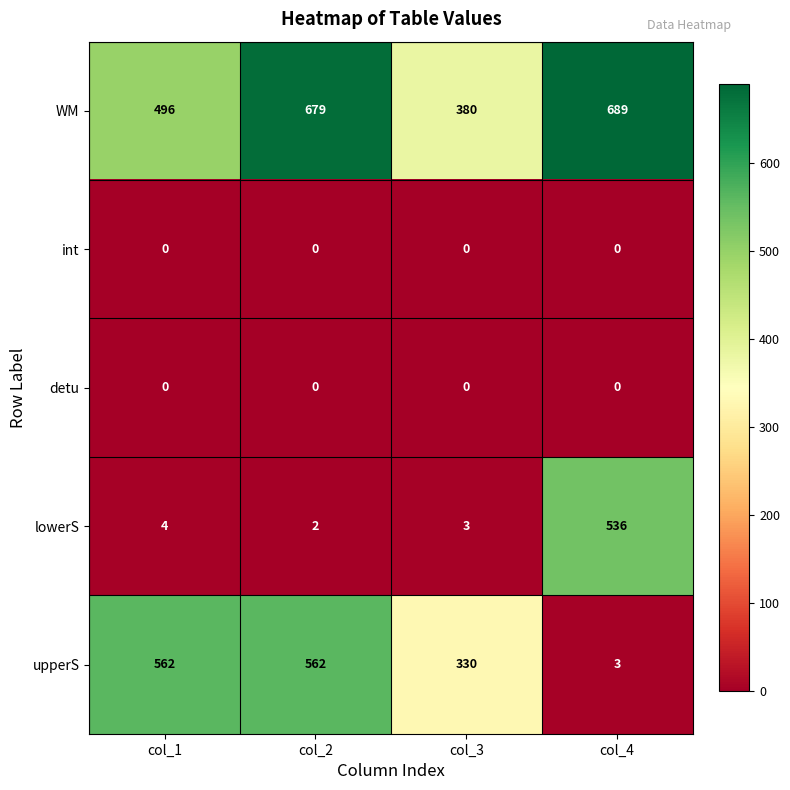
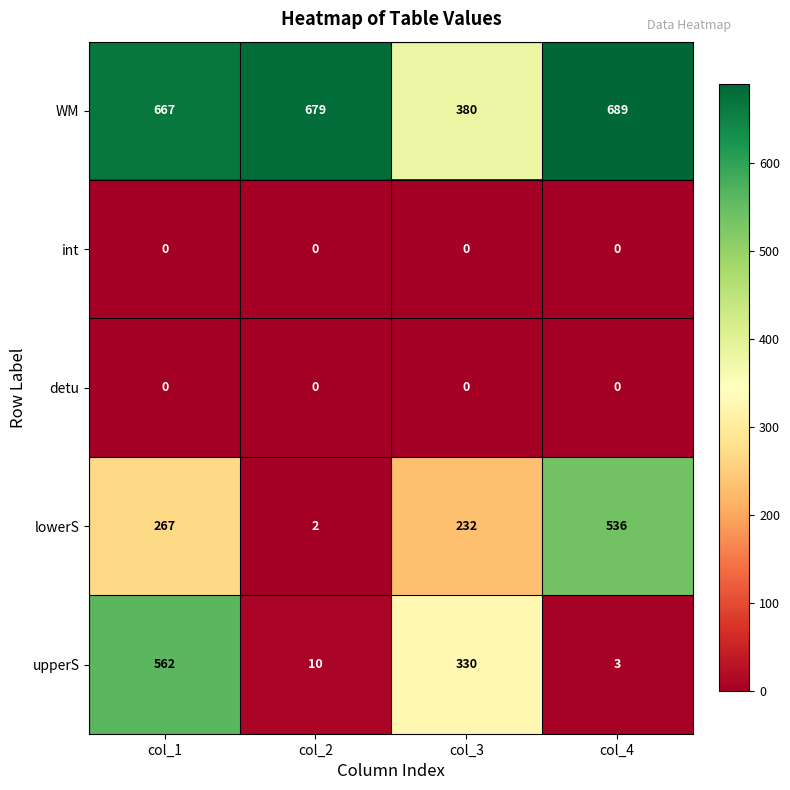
WM, col_1: 496 -> 667
lowerS, col_1: 4 -> 267
lowerS, col_3: 3 -> 232
upperS, col_2: 562 -> 10
